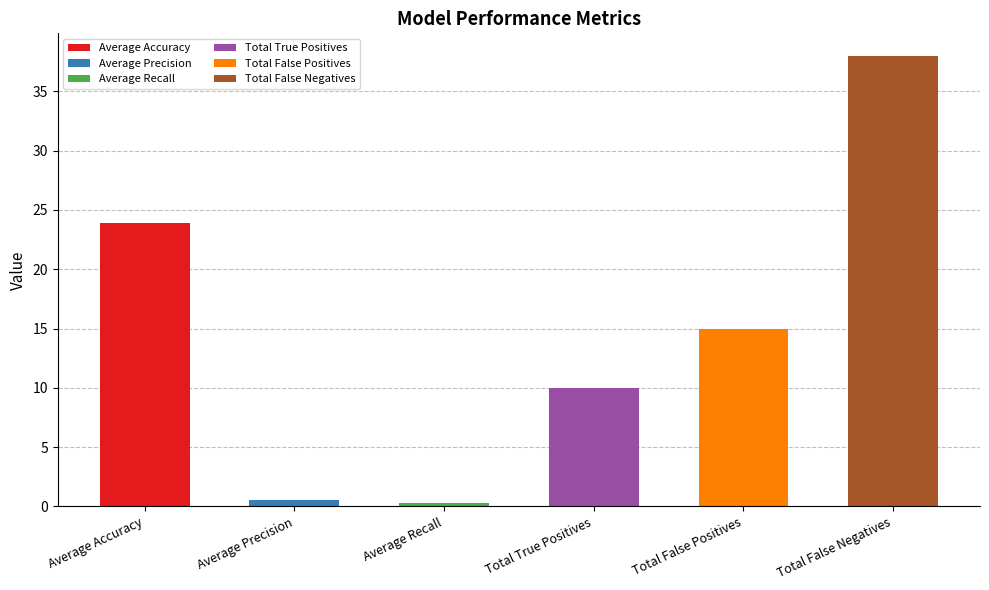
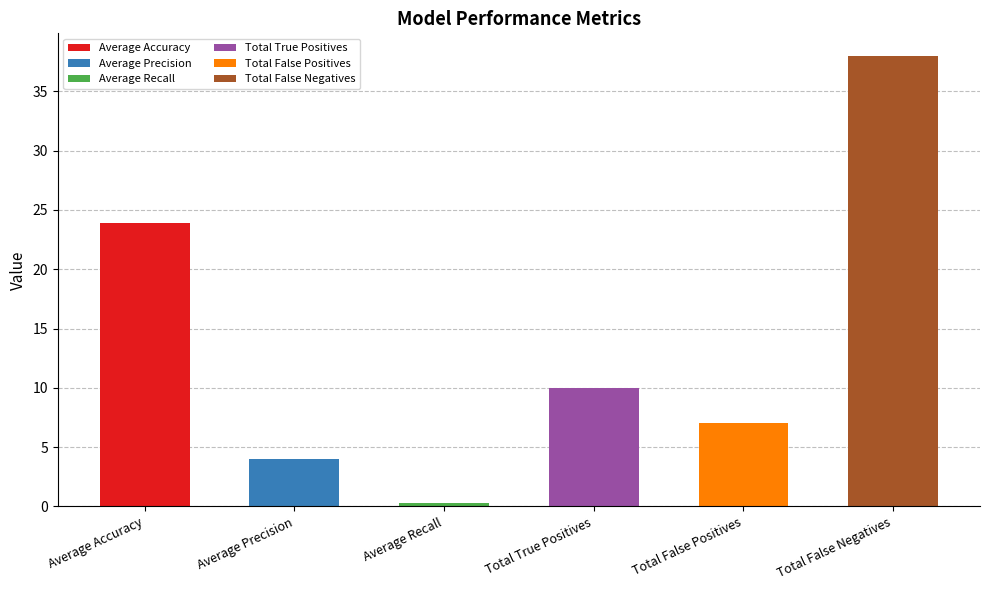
Average Precision: 0.5 -> 4.0
Total False Positives: 15 -> 7
